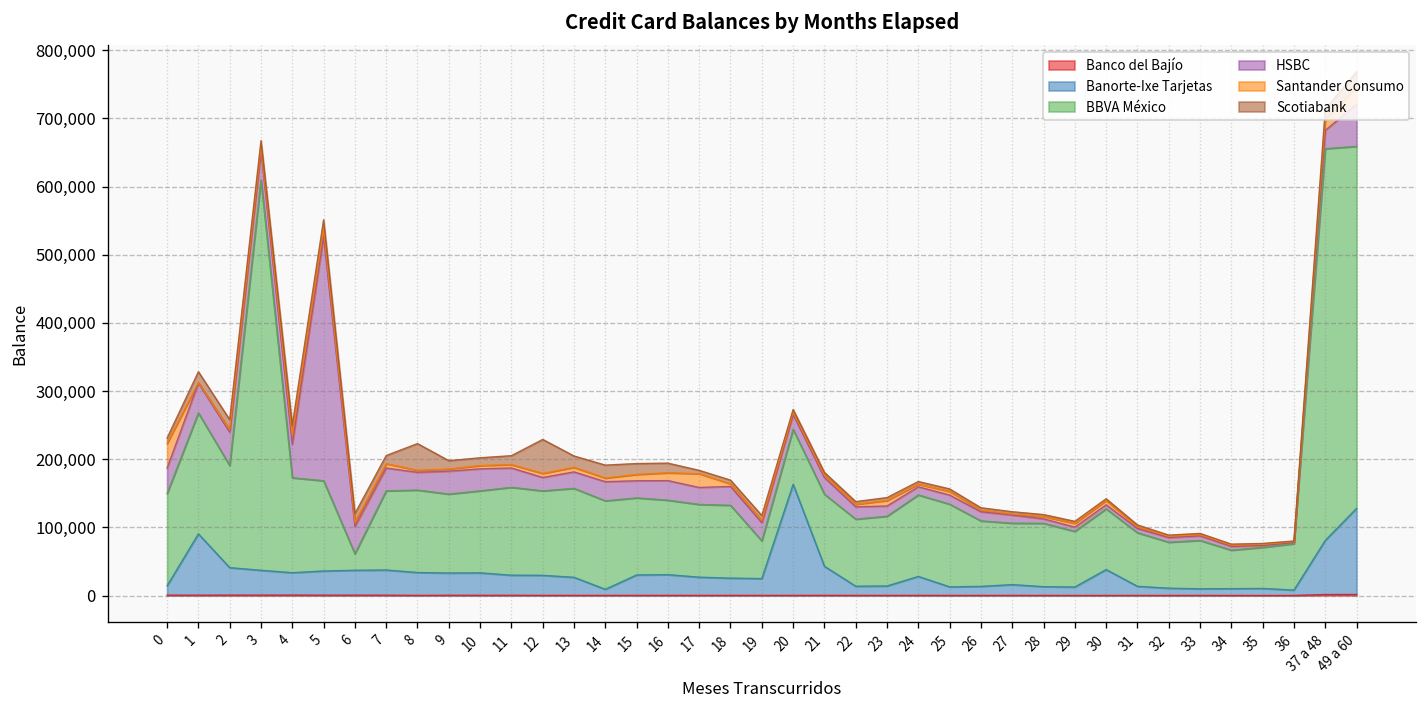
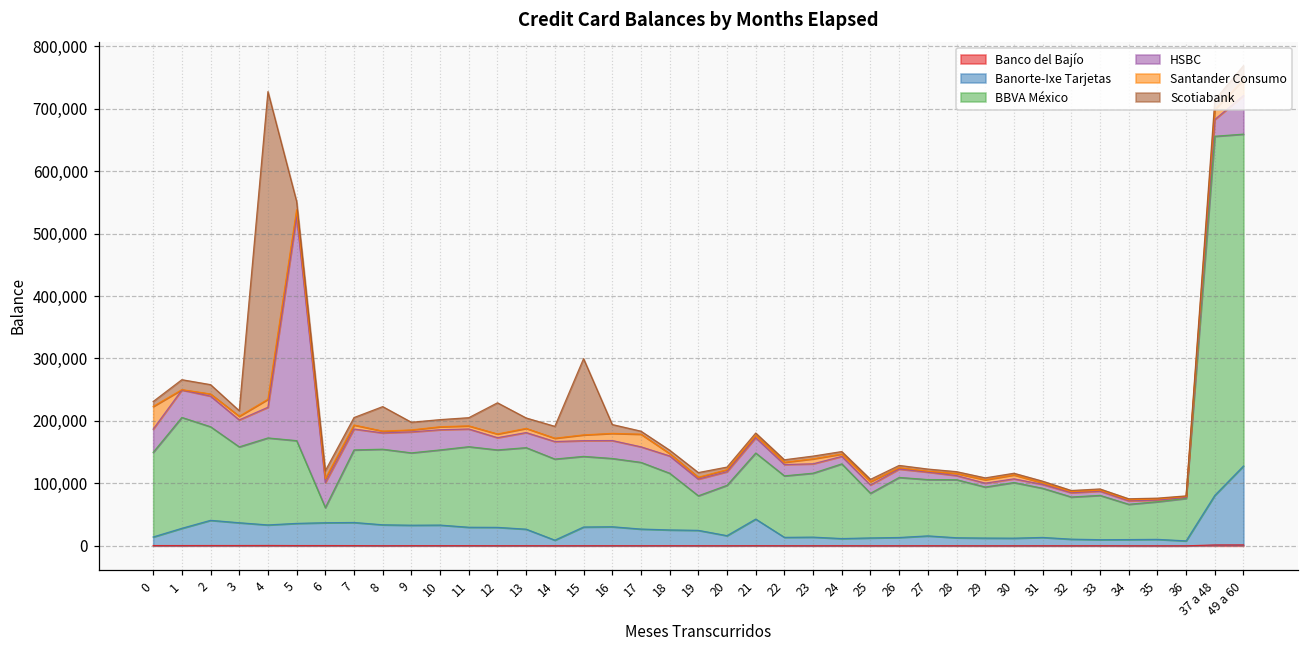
Banorte-Ixe Tarjetas, 1: 90,000 -> 30,000
BBVA México, 3: 570,000 -> 120,000
Scotiabank, 4: 20,000 -> 490,000
Scotiabank, 15: 20,000 -> 120,000
BBVA México, 18: 110,000 -> 90,000
Banorte-Ixe Tarjetas, 20: 160,000 -> 20,000
Banorte-Ixe Tarjetas, 24: 30,000 -> 10,000
BBVA México, 25: 120,000 -> 70,000
Banorte-Ixe Tarjetas, 30: 40,000 -> 10,000
